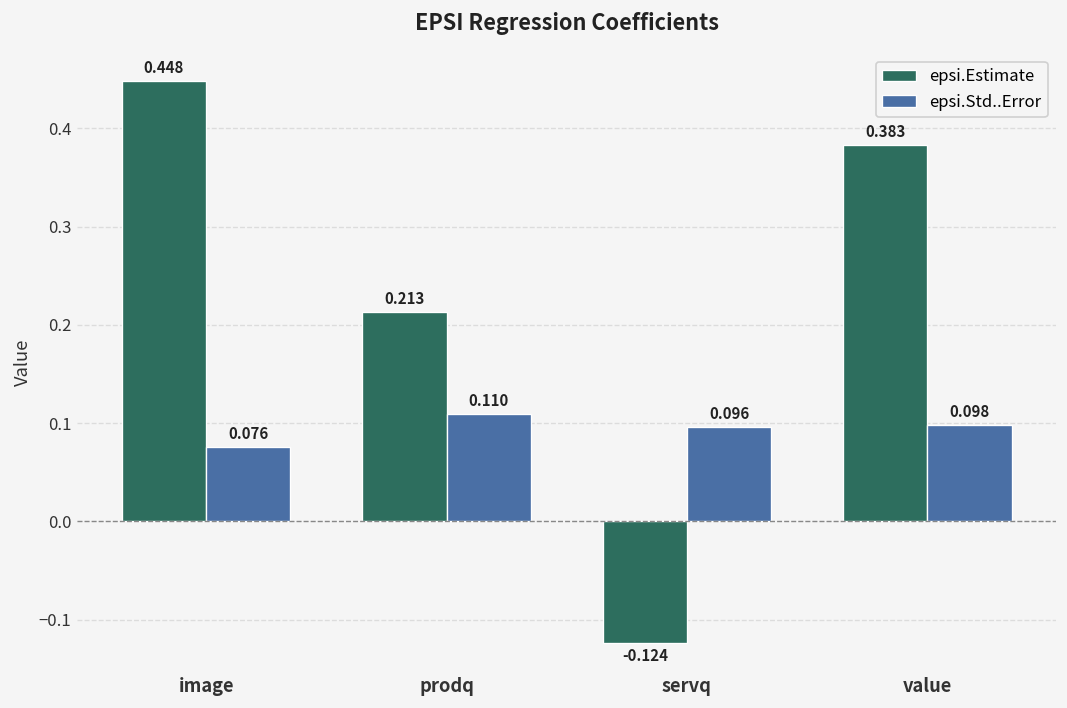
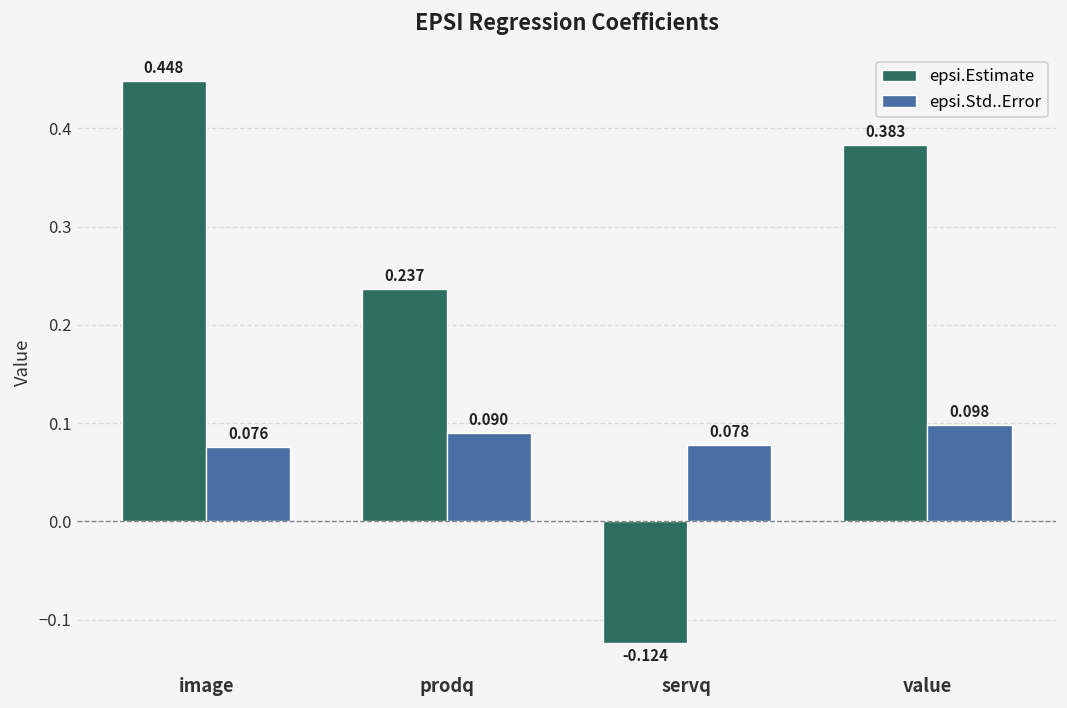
epsi.Estimate, prodq: 0.213 -> 0.237
epsi.Std..Error, prodq: 0.110 -> 0.090
epsi.Std..Error, servq: 0.096 -> 0.078
